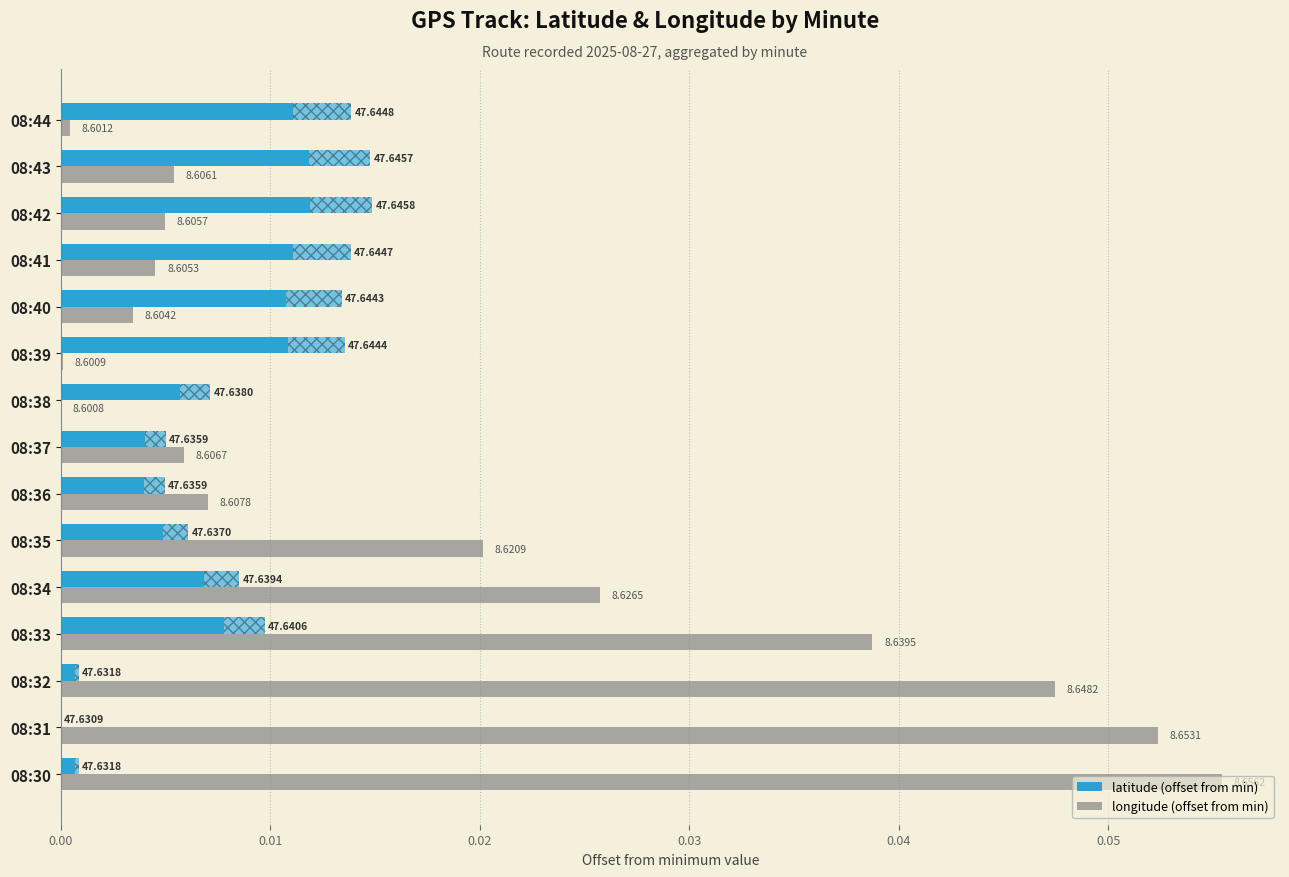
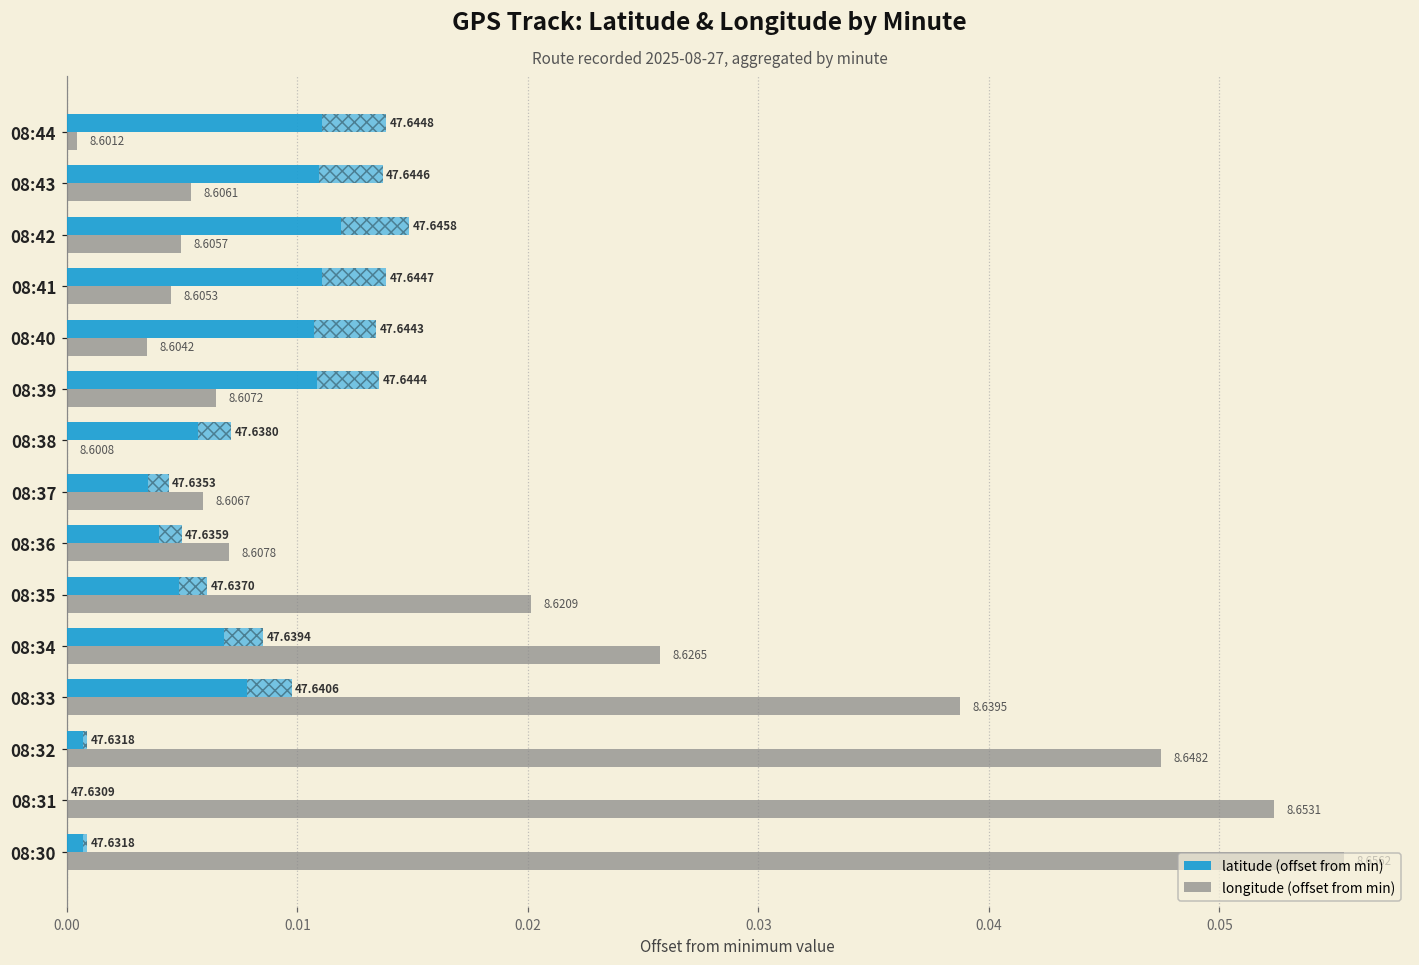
latitude (offset from min), 08:43: 47.6457 -> 47.6446
longitude (offset from min), 08:39: 8.6009 -> 8.6072
latitude (offset from min), 08:37: 47.6359 -> 47.6353
